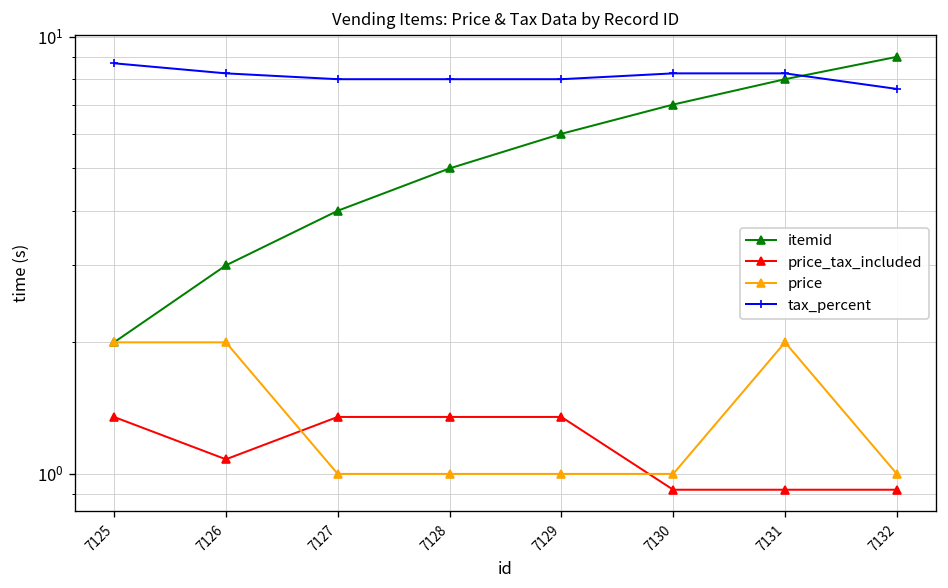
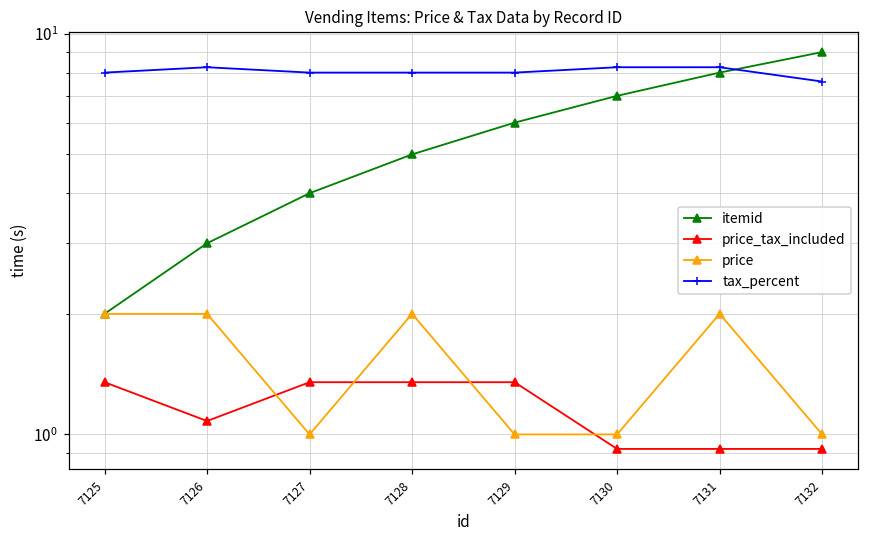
tax_percent, 7125: 8.7 -> 8.0
price, 7128: 1 -> 2
